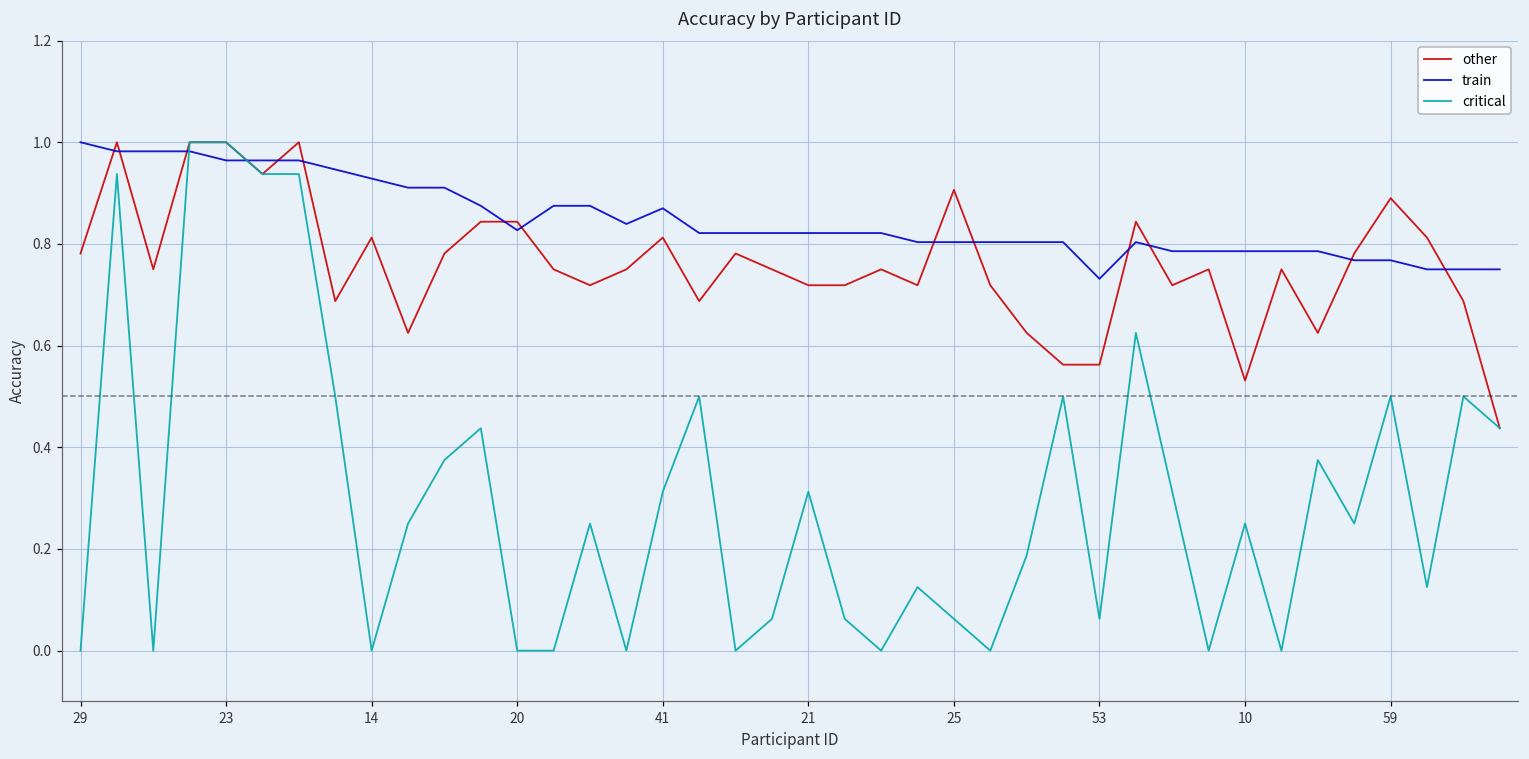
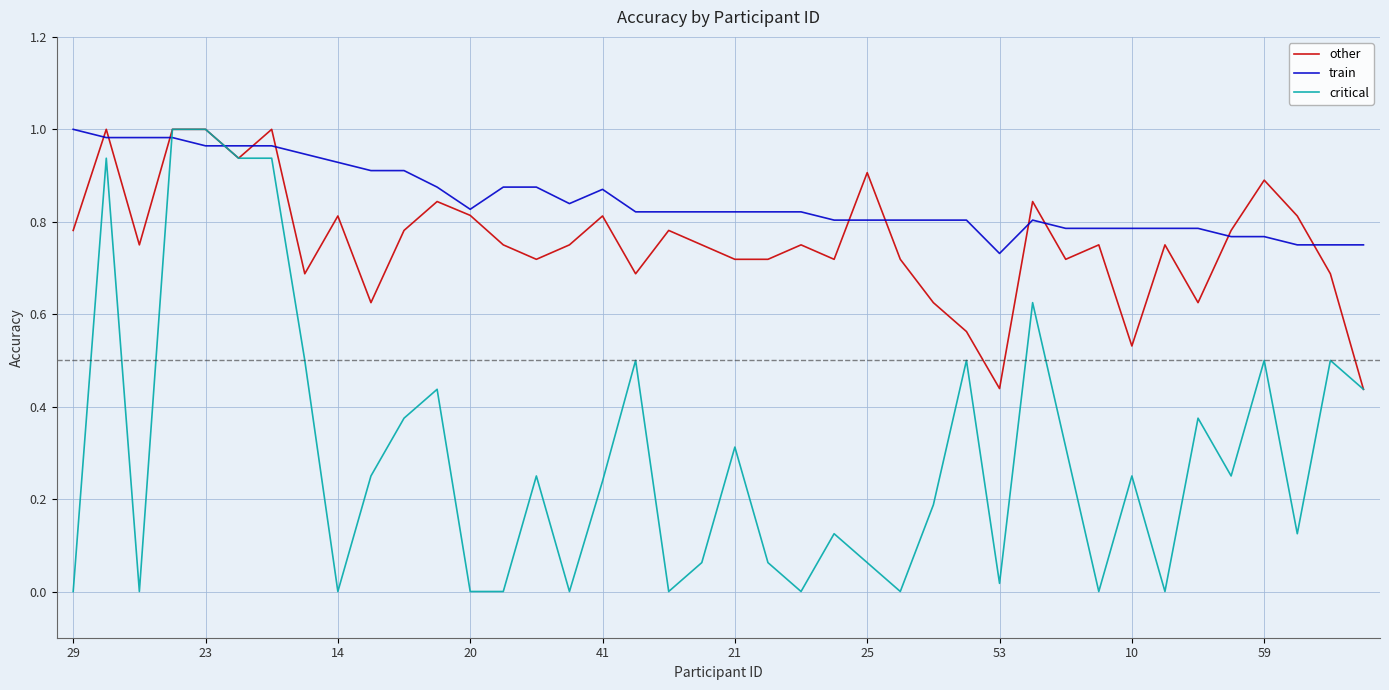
other, 20: 0.84 -> 0.81
critical, 41: 0.31 -> 0.24
other, 53: 0.56 -> 0.44
critical, 53: 0.06 -> 0.02
